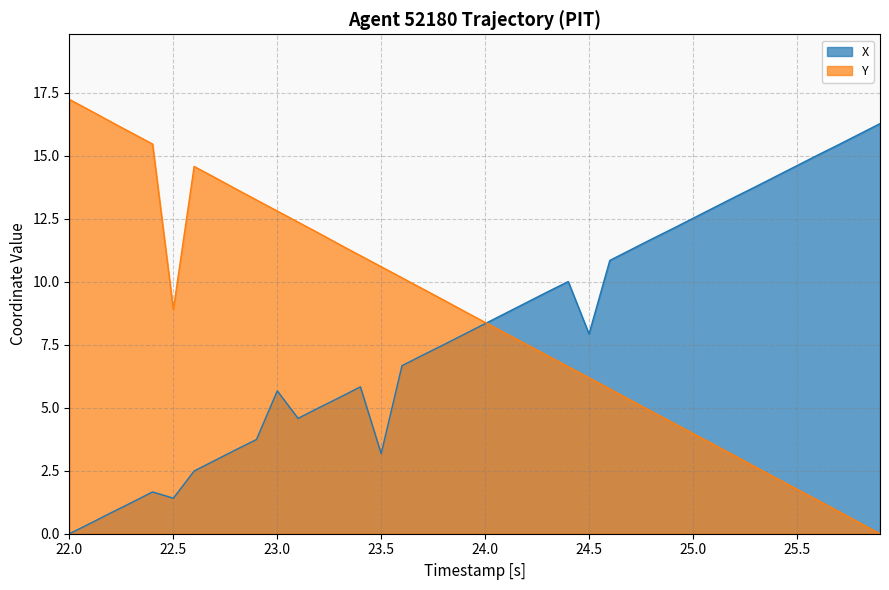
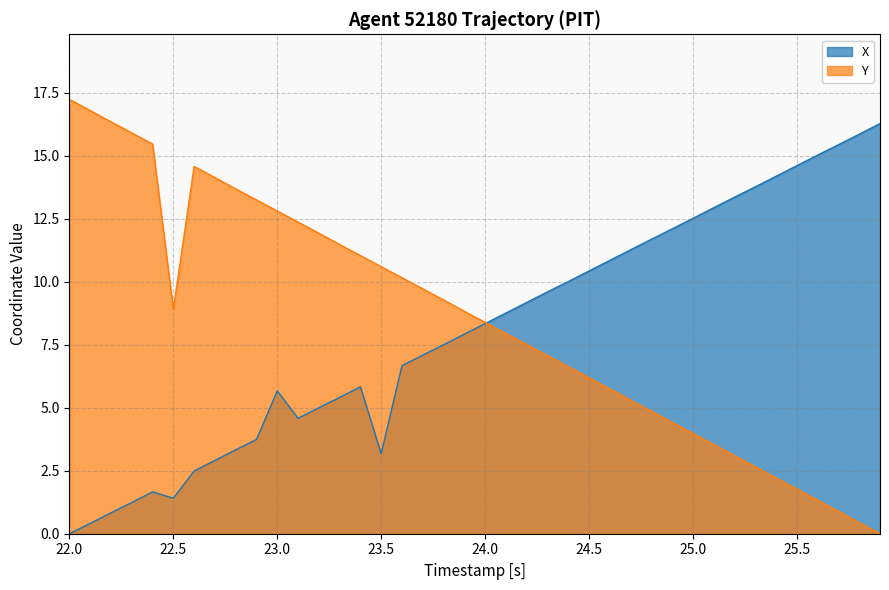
X, 24.5: 7.9 -> 10.4
